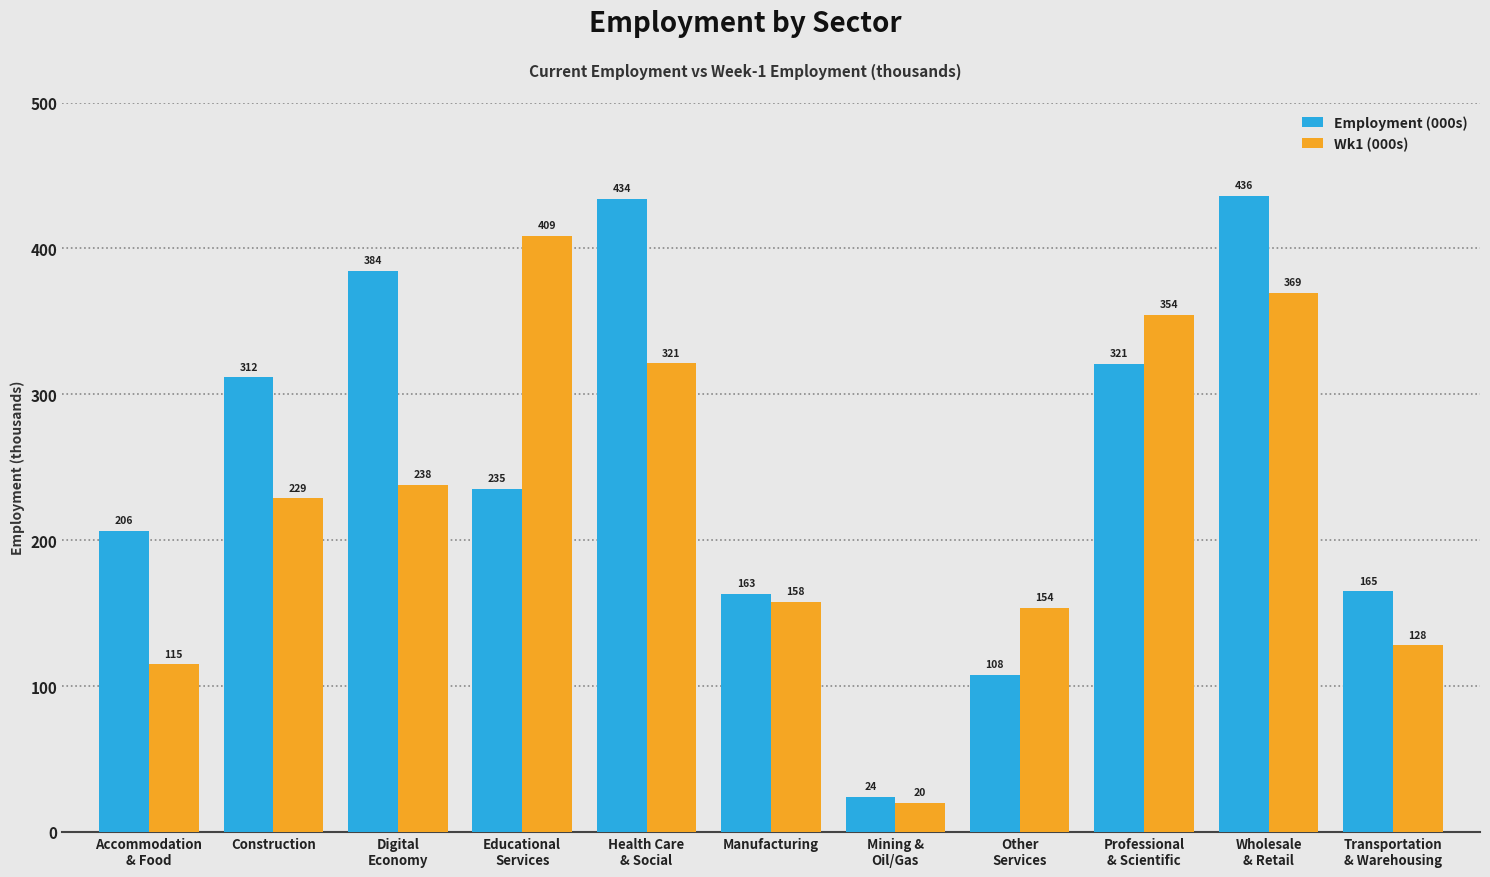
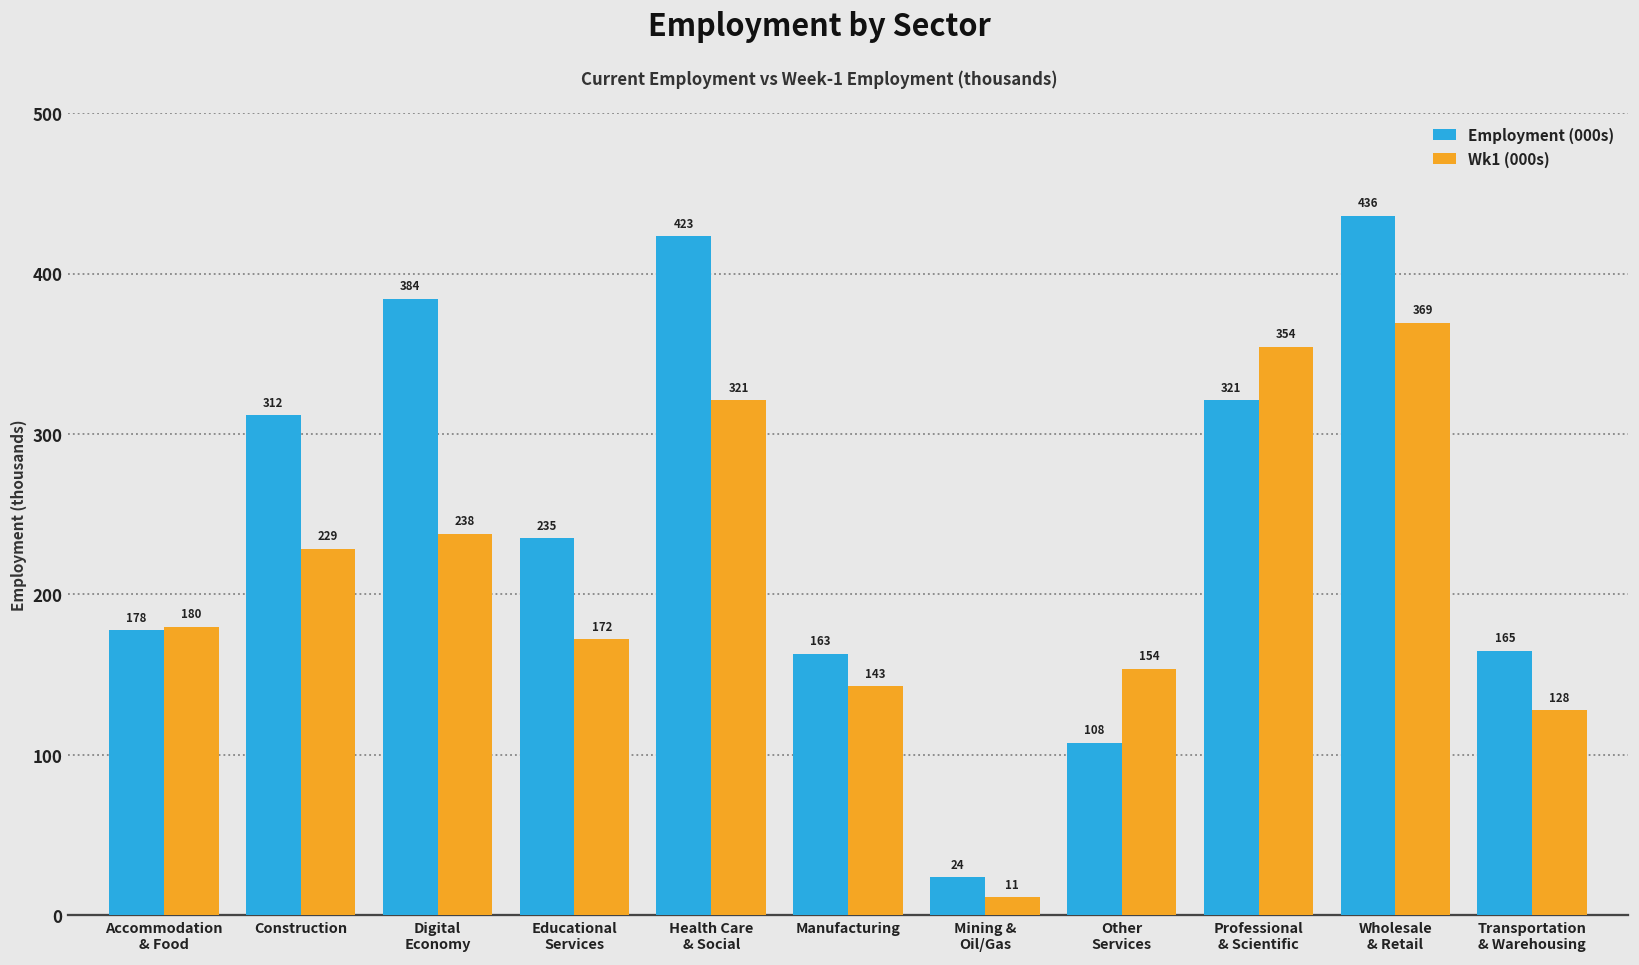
Employment (000s), Accommodation & Food: 206 -> 178
Wk1 (000s), Accommodation & Food: 115 -> 180
Wk1 (000s), Educational Services: 409 -> 172
Employment (000s), Health Care & Social: 434 -> 423
Wk1 (000s), Manufacturing: 158 -> 143
Wk1 (000s), Mining & Oil/Gas: 20 -> 11
